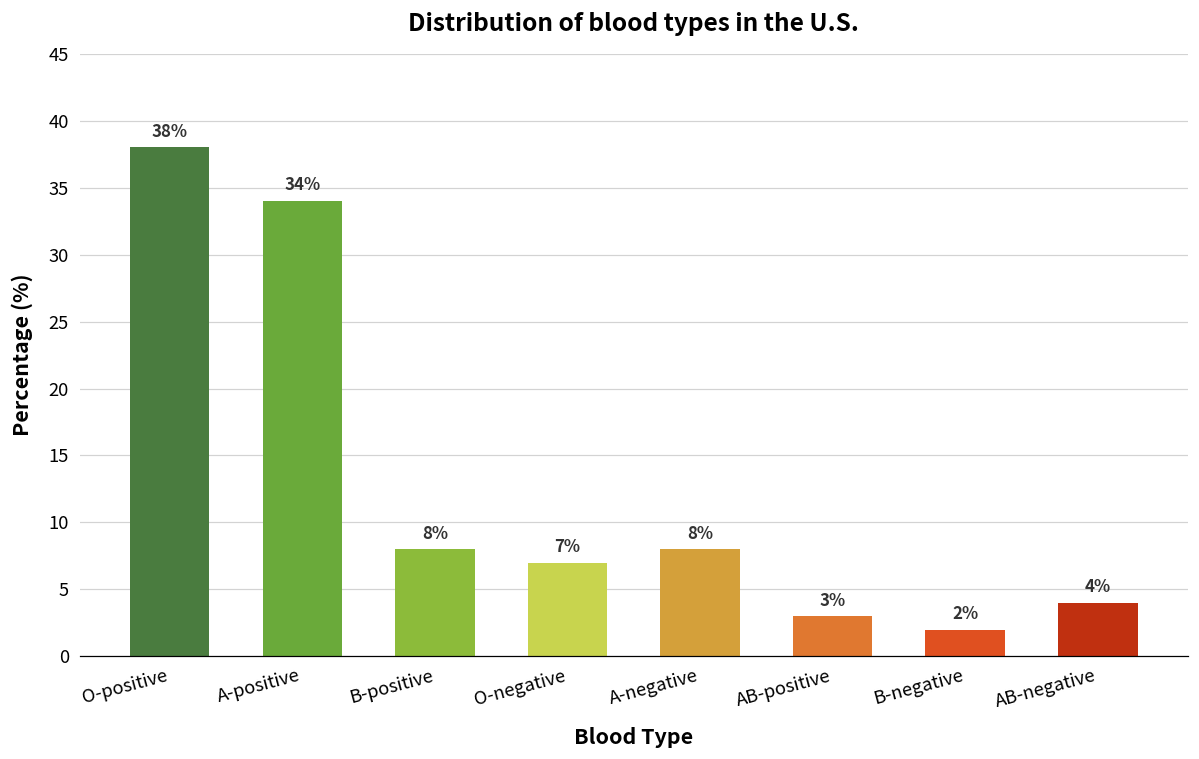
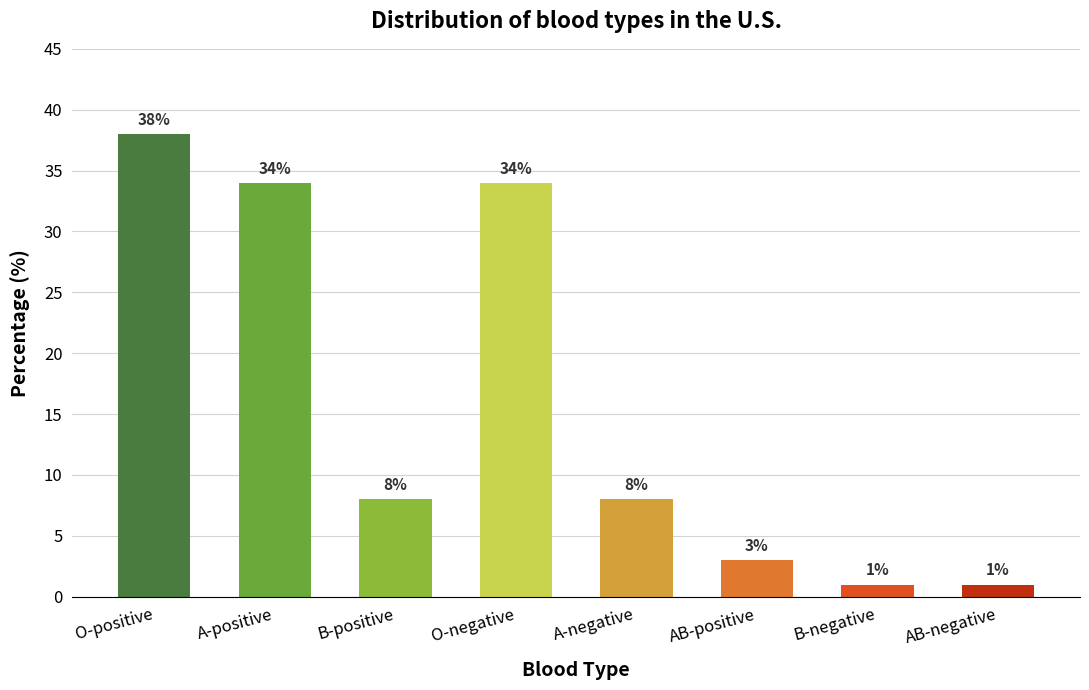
O-negative: 7% -> 34%
B-negative: 2% -> 1%
AB-negative: 4% -> 1%
